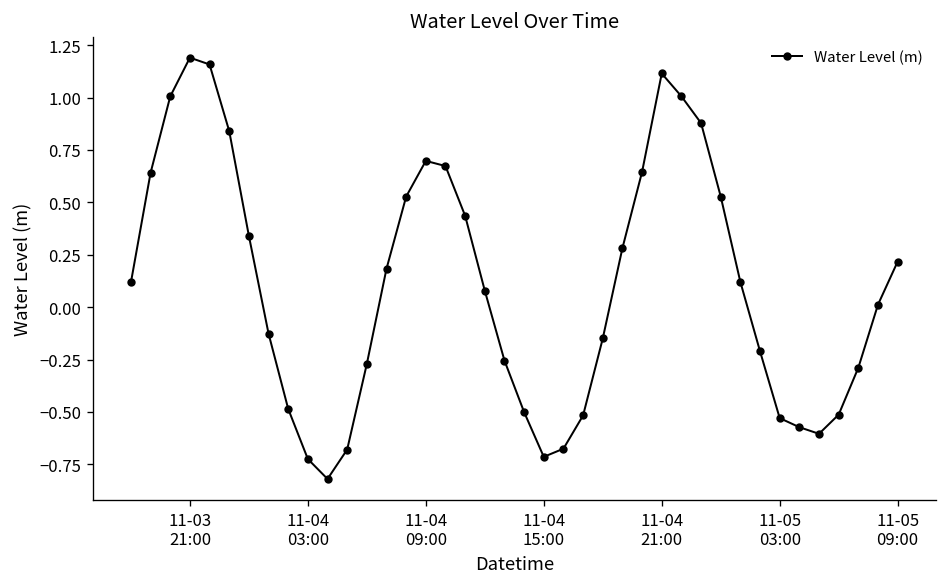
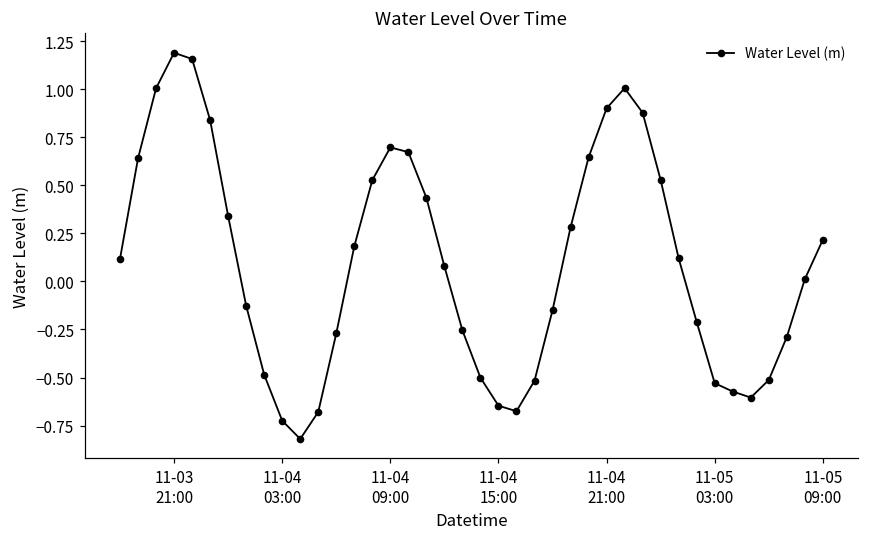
11-04 15:00: -0.71 -> -0.65
11-04 21:00: 1.11 -> 0.90
